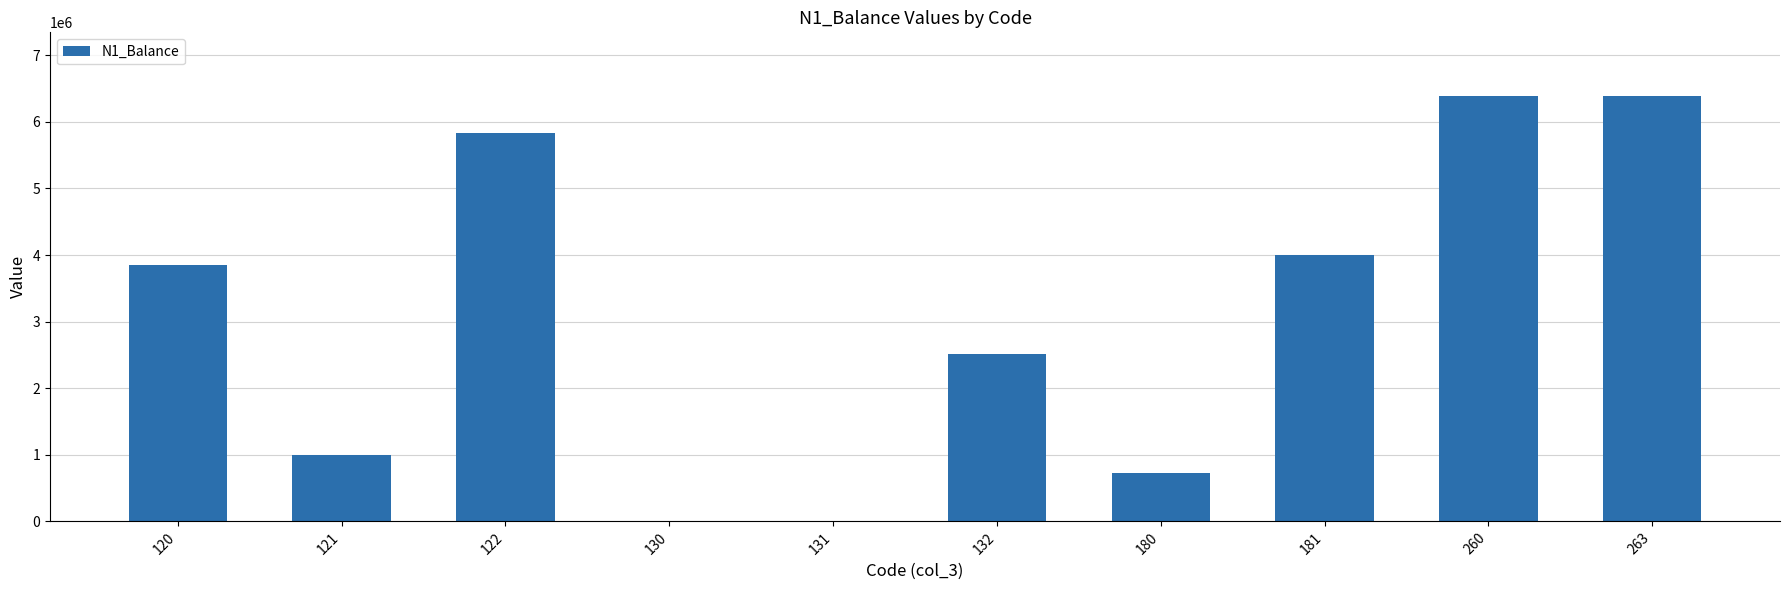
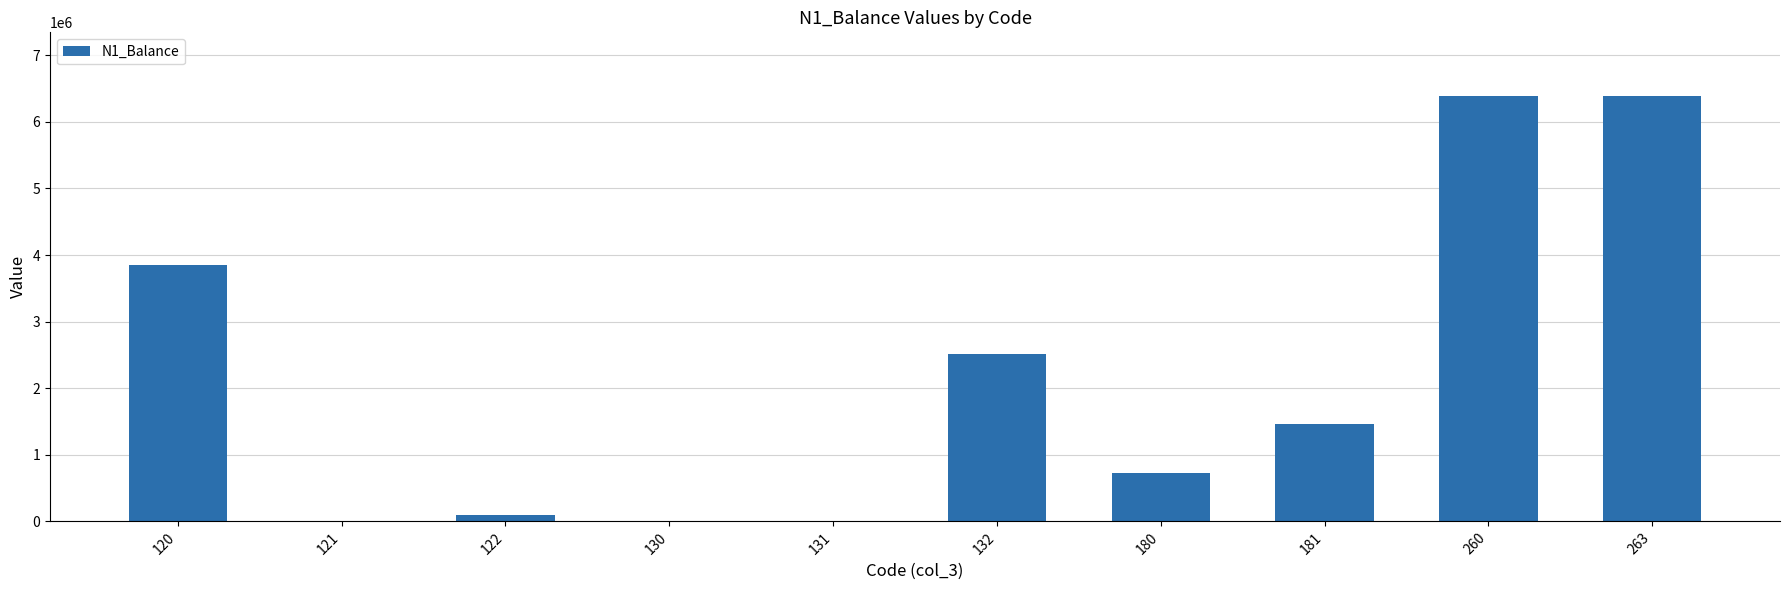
121: 1000000 -> 0
122: 5800000 -> 100000
181: 4000000 -> 1500000
